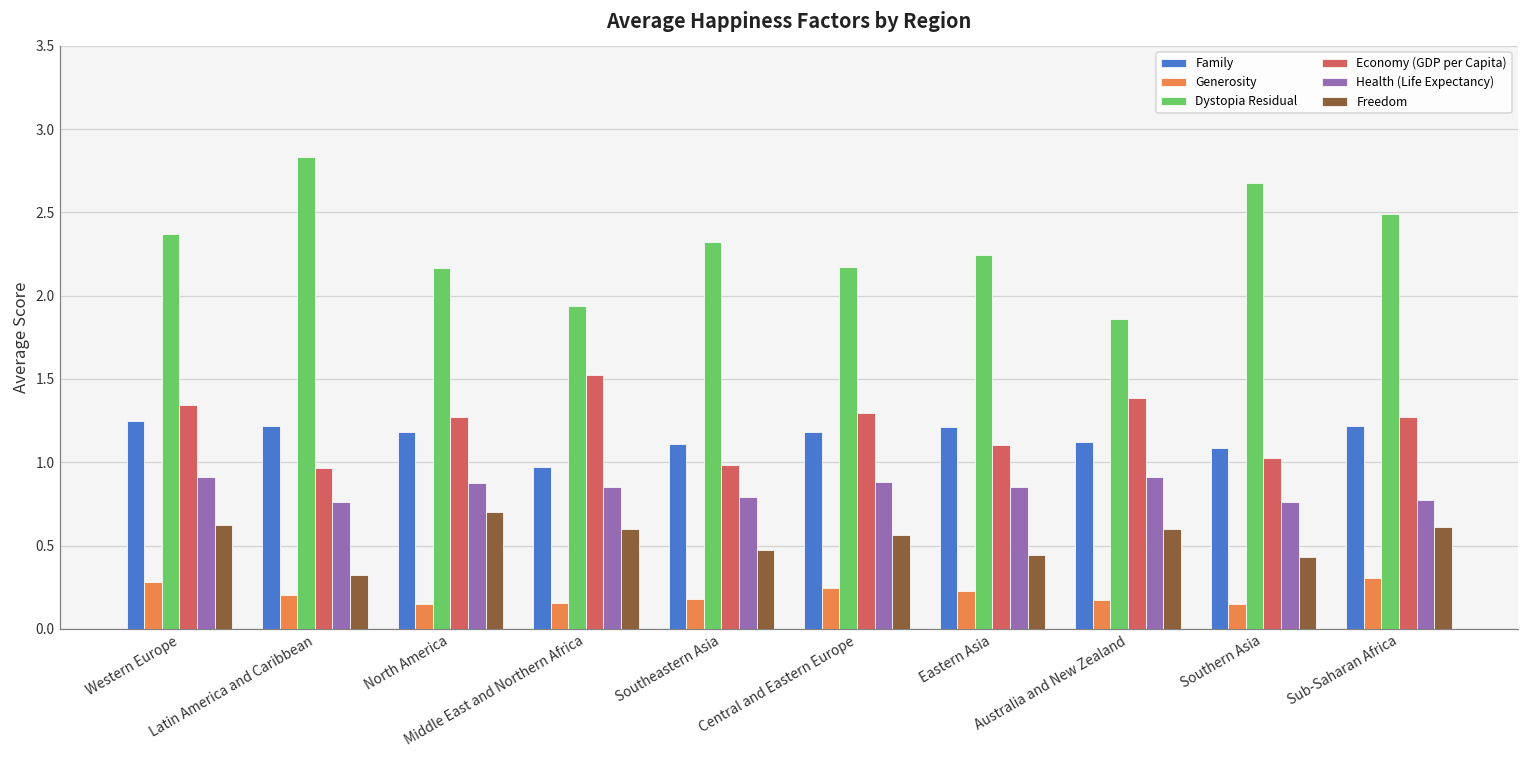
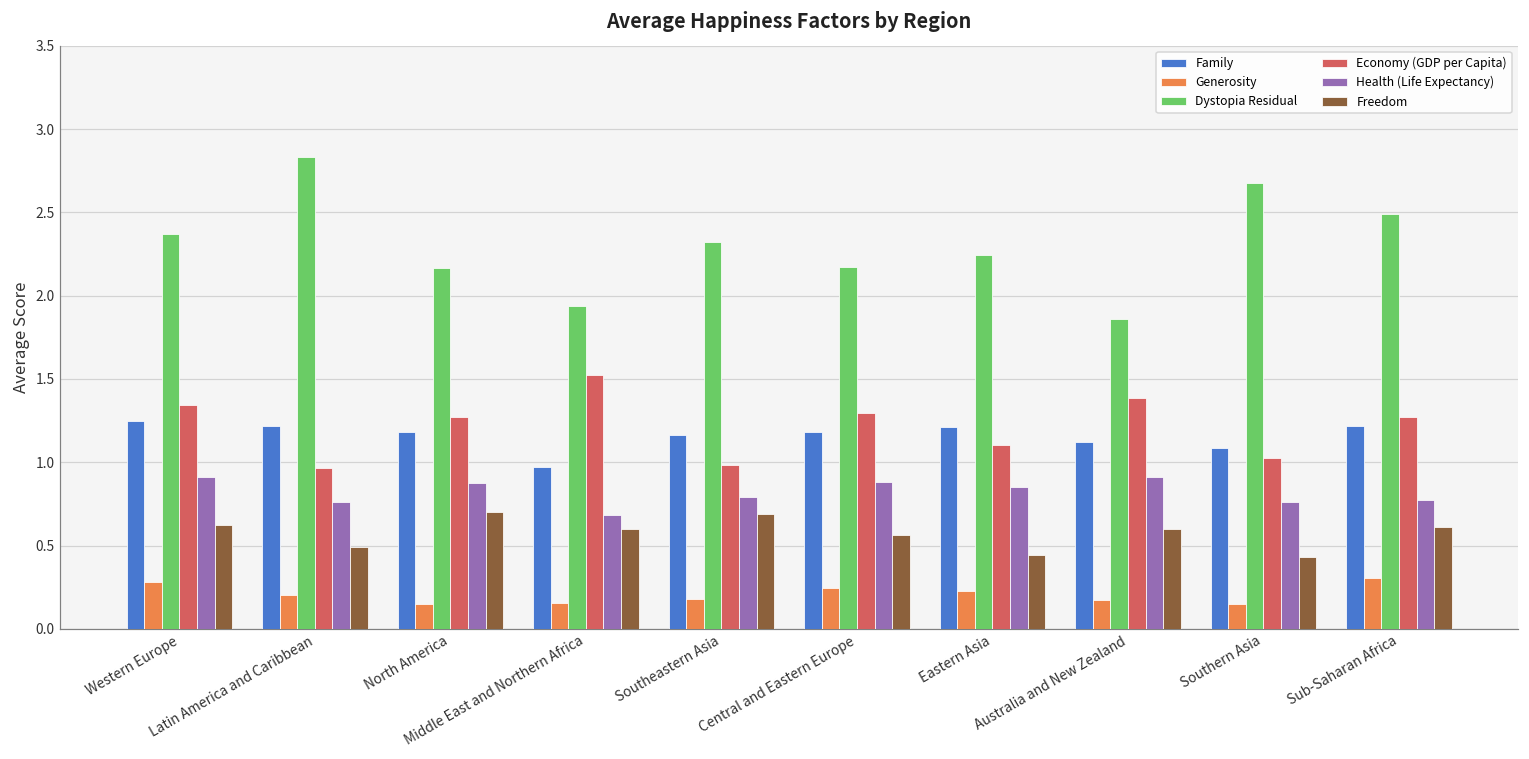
Freedom, Latin America and Caribbean: 0.32 -> 0.49
Health (Life Expectancy), Middle East and Northern Africa: 0.85 -> 0.68
Family, Southeastern Asia: 1.11 -> 1.17
Freedom, Southeastern Asia: 0.48 -> 0.69
